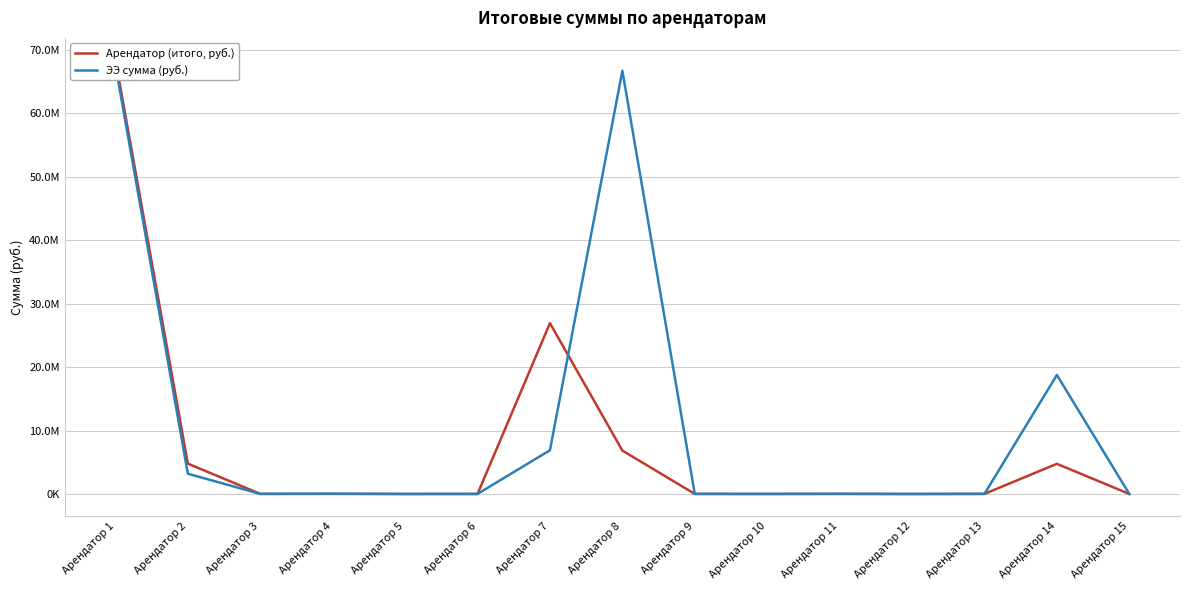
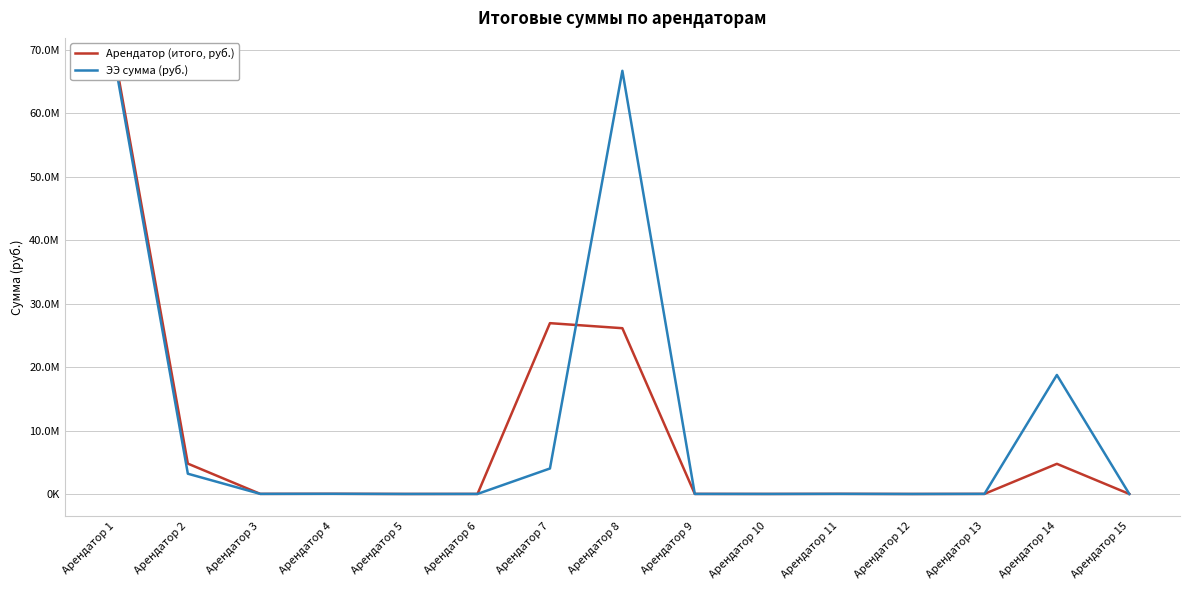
ЭЭ сумма (руб.), Арендатор 7: 7000000 -> 4000000
Арендатор (итого, руб.), Арендатор 8: 7000000 -> 26000000
